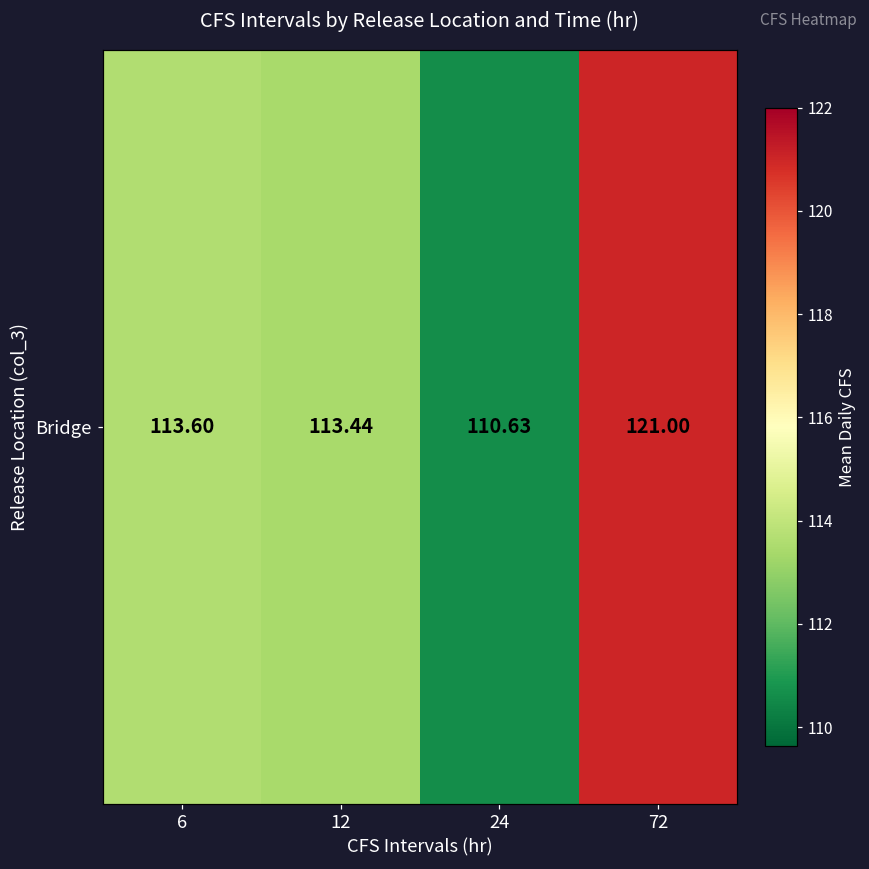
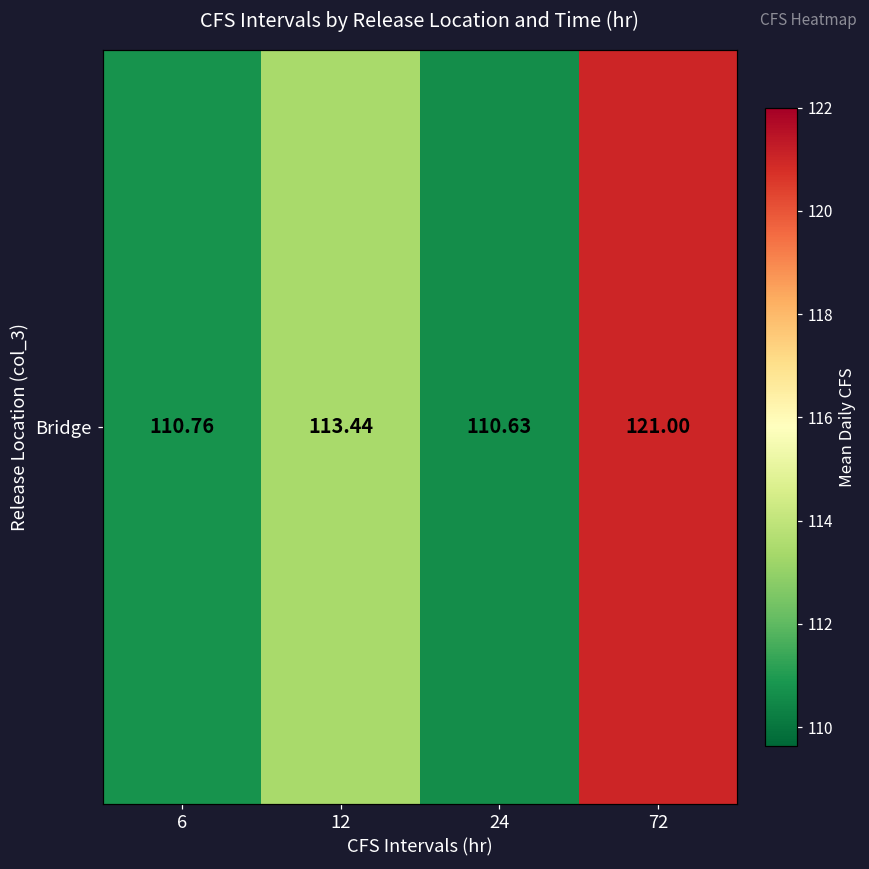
Bridge, 6: 113.60 -> 110.76
